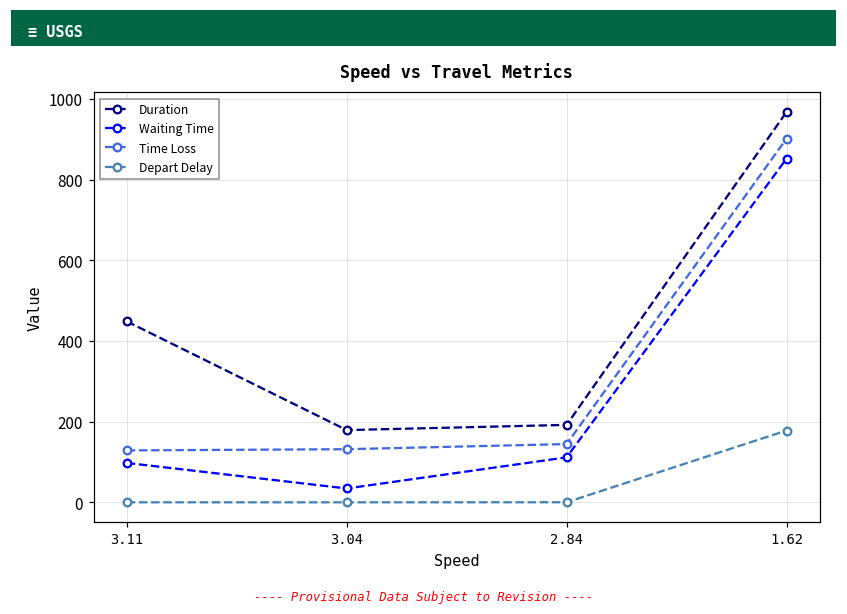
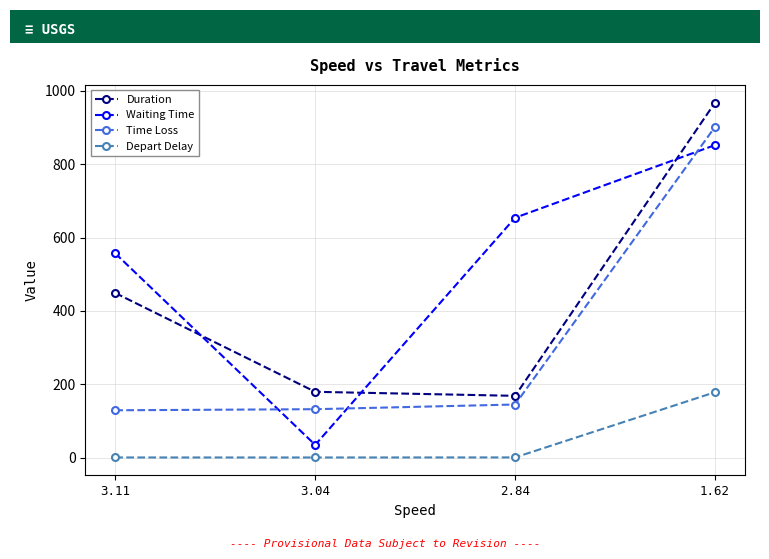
Waiting Time, 3.11: 100 -> 560
Duration, 2.84: 190 -> 170
Waiting Time, 2.84: 110 -> 650
